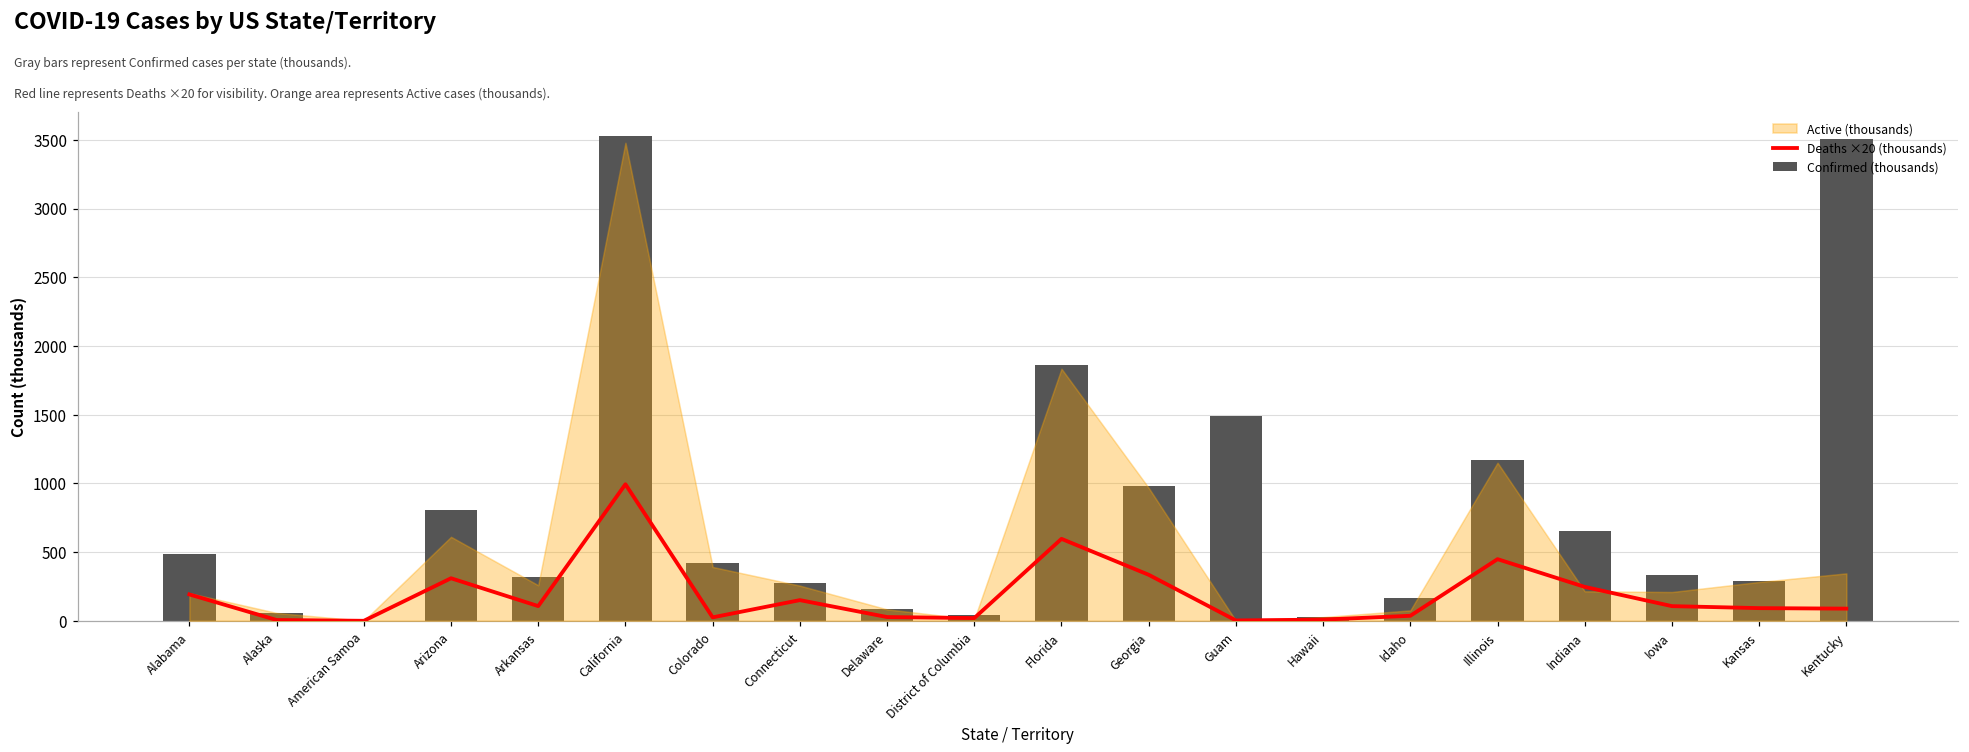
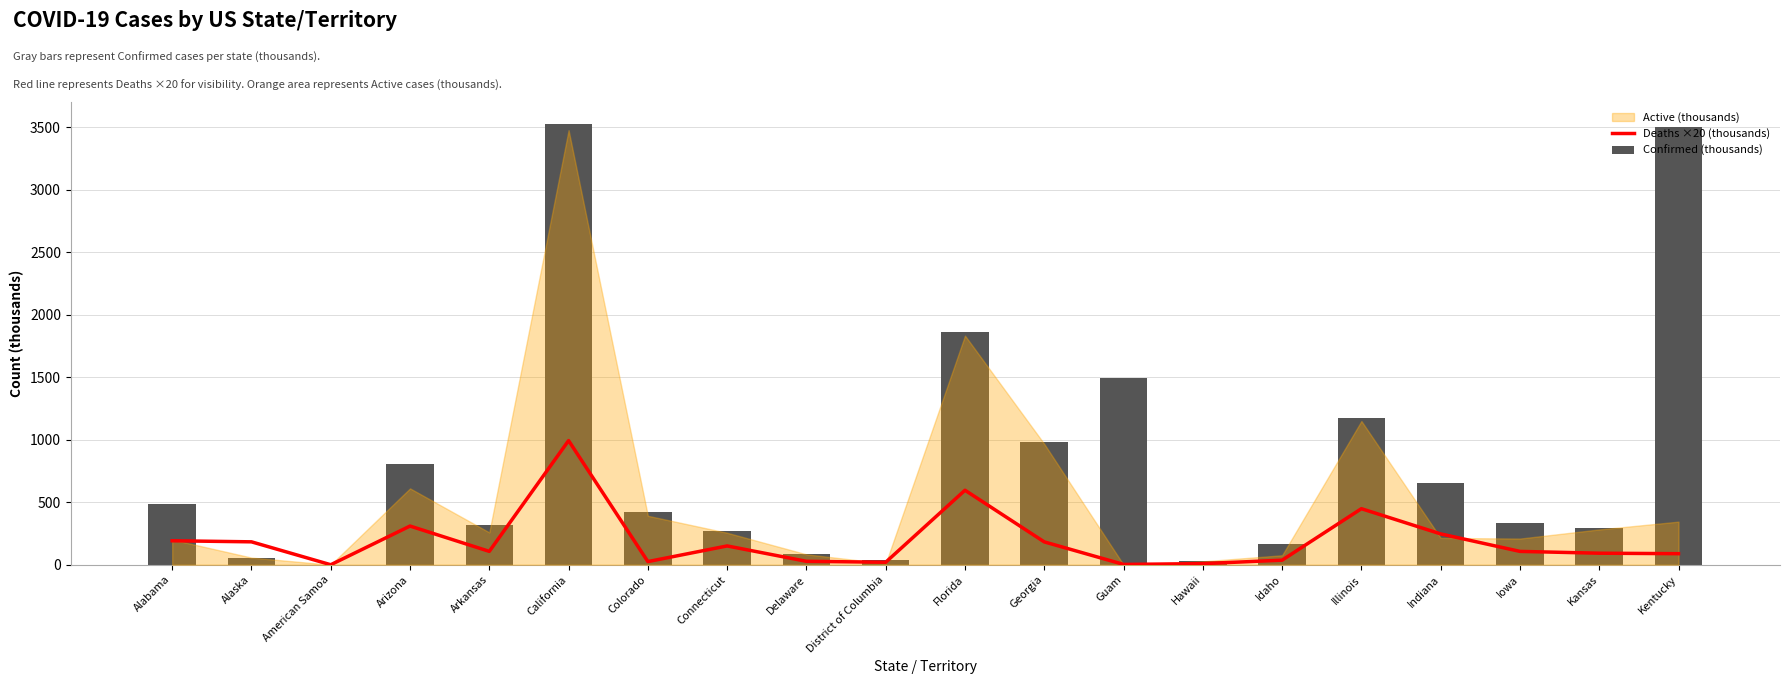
Deaths ×20 (thousands), Alaska: 10 -> 180
Deaths ×20 (thousands), Georgia: 330 -> 180
